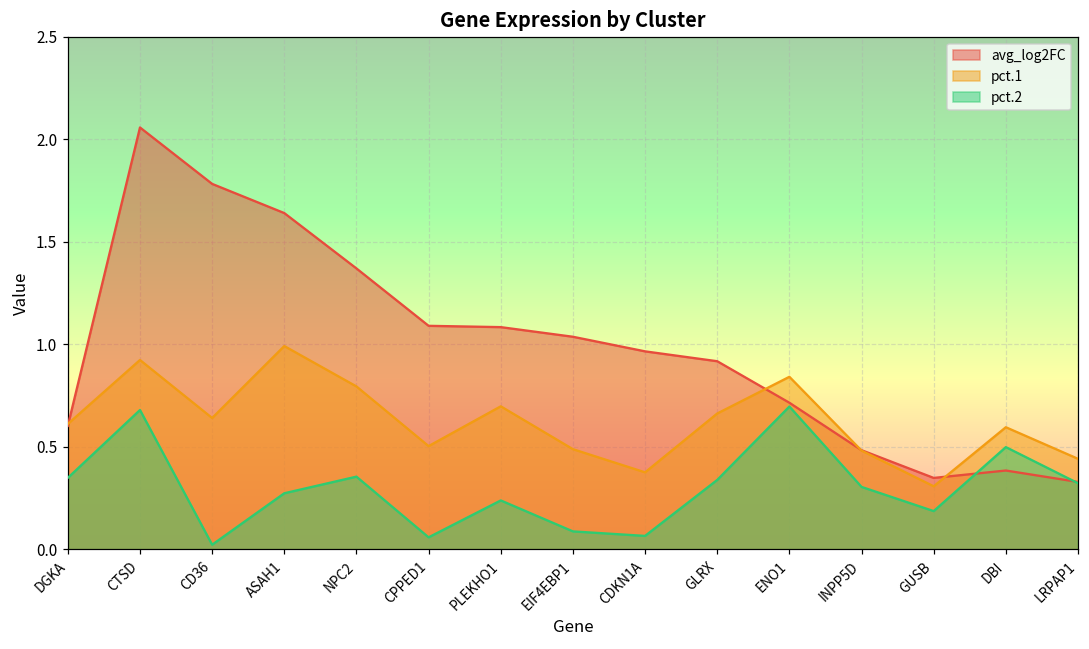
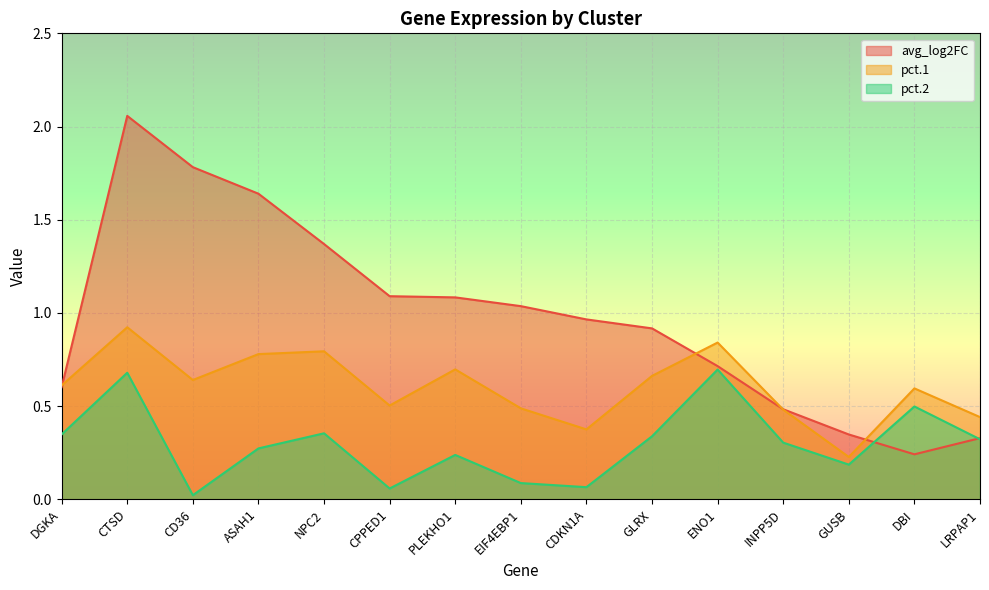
pct.1, ASAH1: 0.99 -> 0.78
pct.1, GUSB: 0.31 -> 0.23
avg_log2FC, DBI: 0.38 -> 0.24
